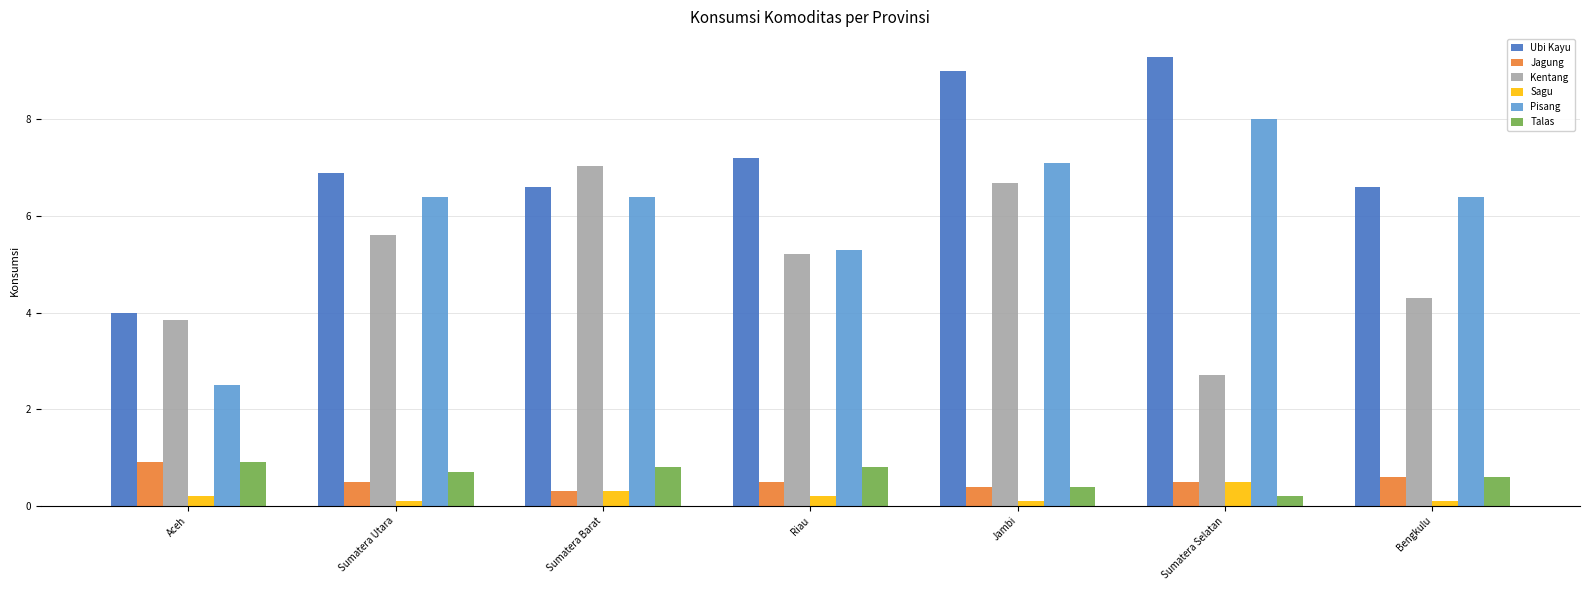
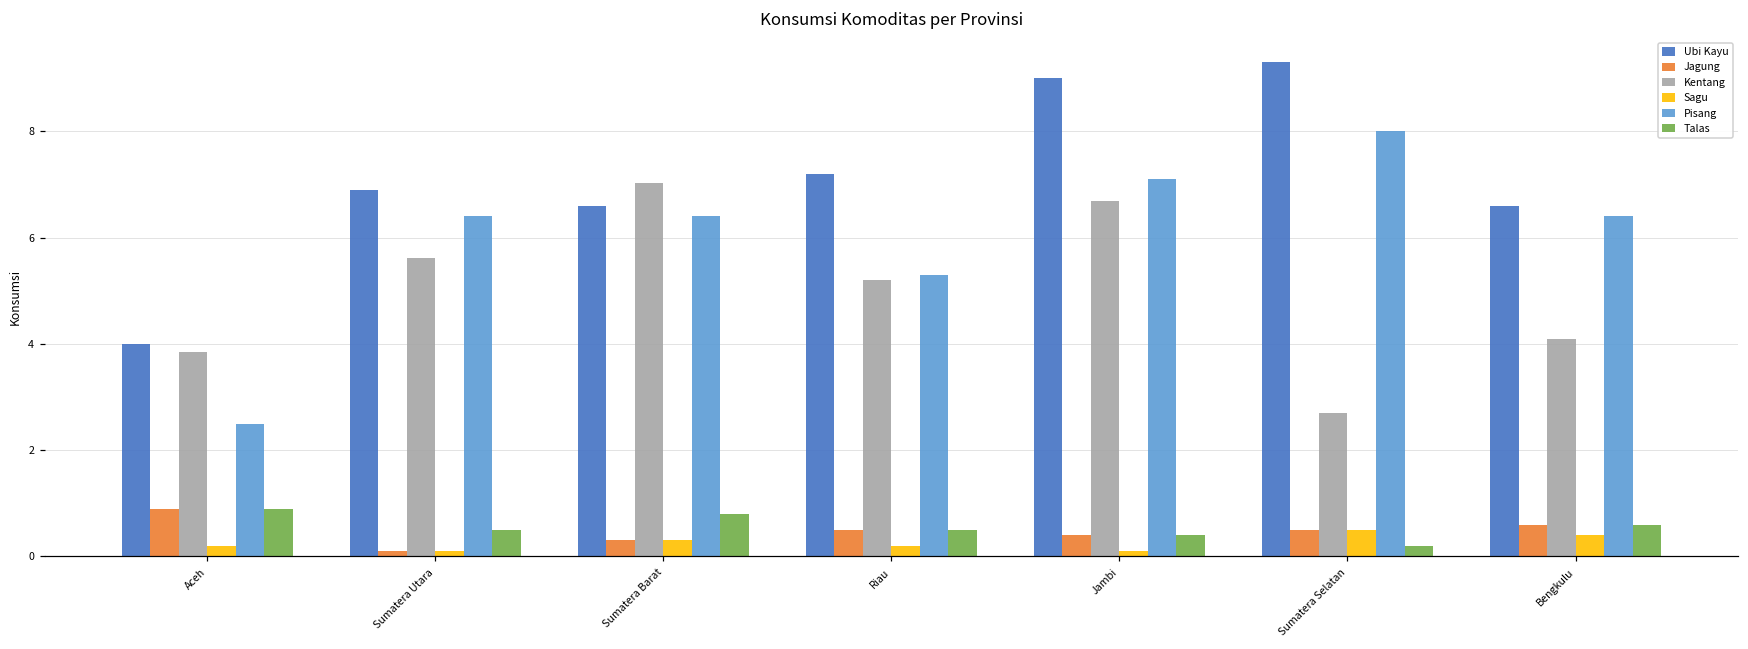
Jagung, Sumatera Utara: 0.5 -> 0.1
Talas, Sumatera Utara: 0.7 -> 0.5
Talas, Riau: 0.8 -> 0.5
Kentang, Bengkulu: 4.3 -> 4.1
Sagu, Bengkulu: 0.1 -> 0.4
